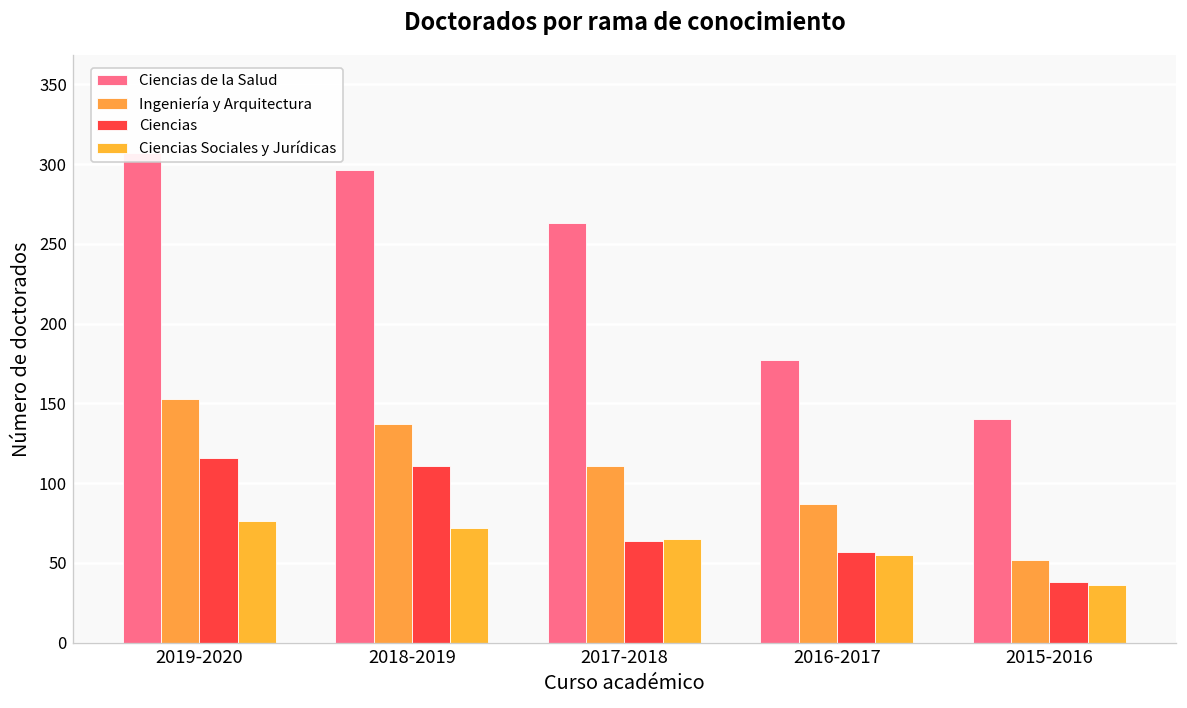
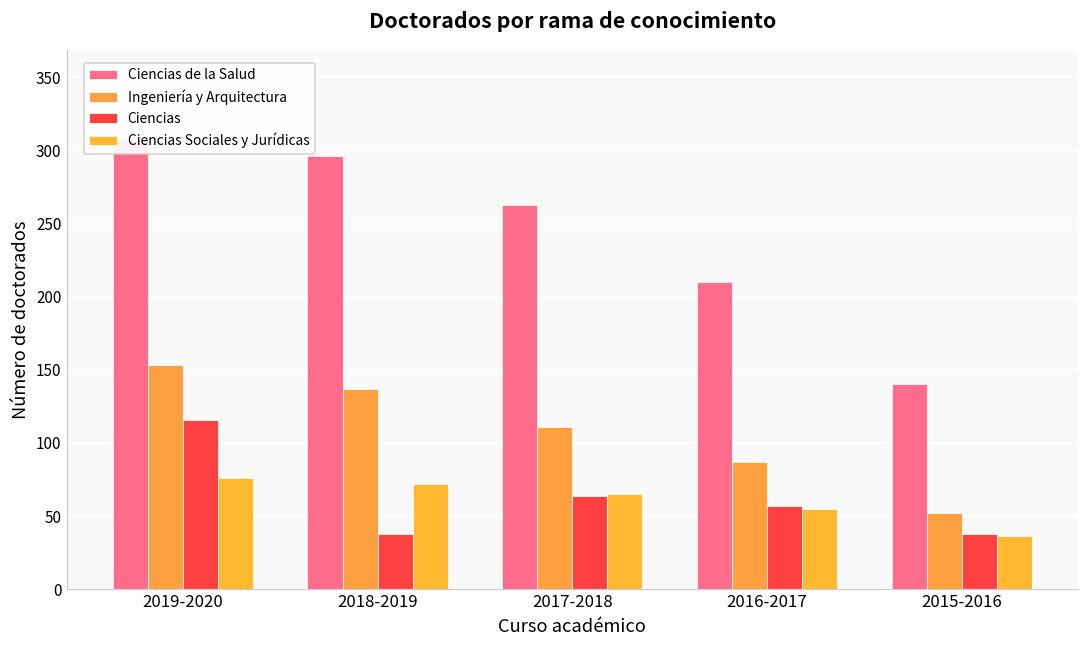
Ciencias, 2018-2019: 111 -> 38
Ciencias de la Salud, 2016-2017: 177 -> 210
